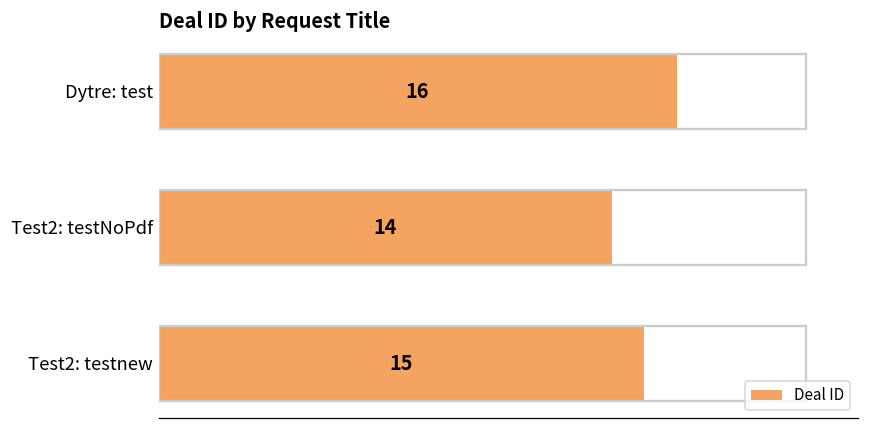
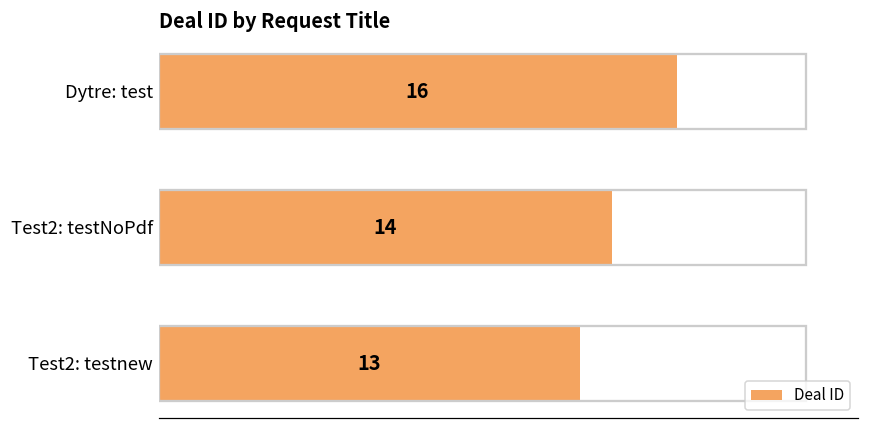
Test2: testnew: 15 -> 13
